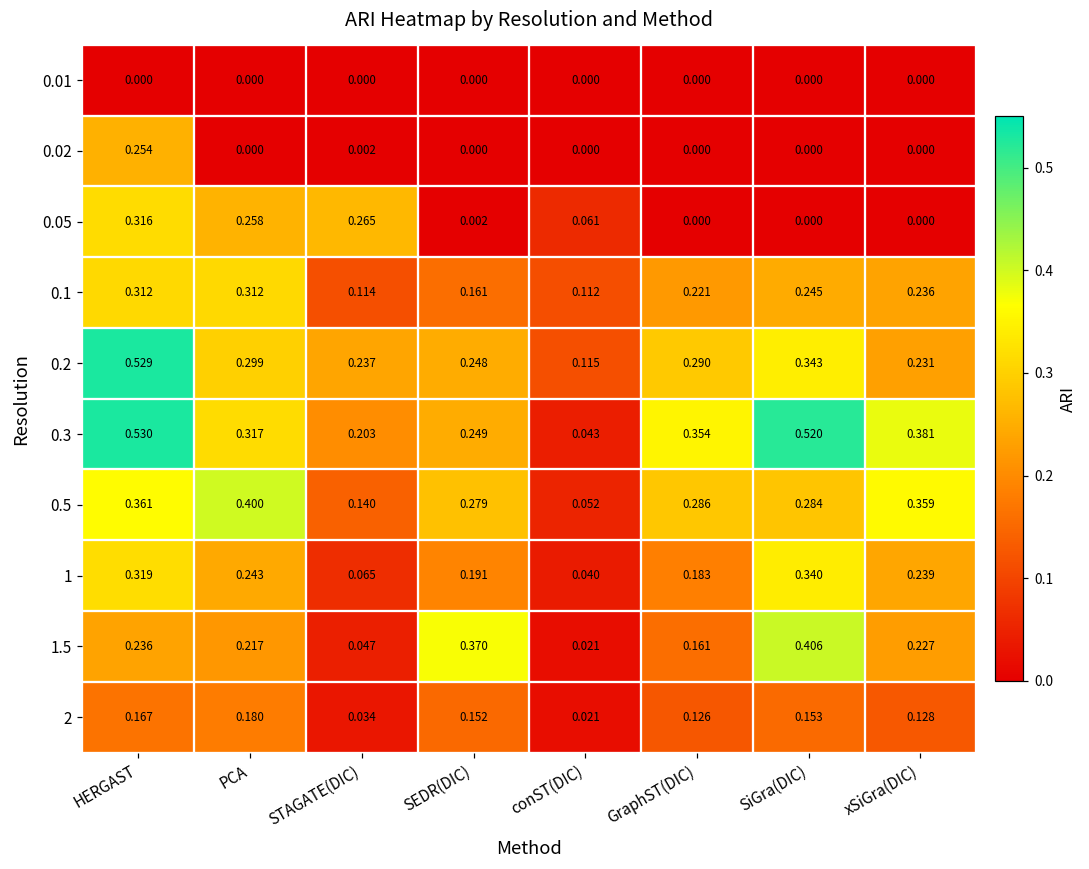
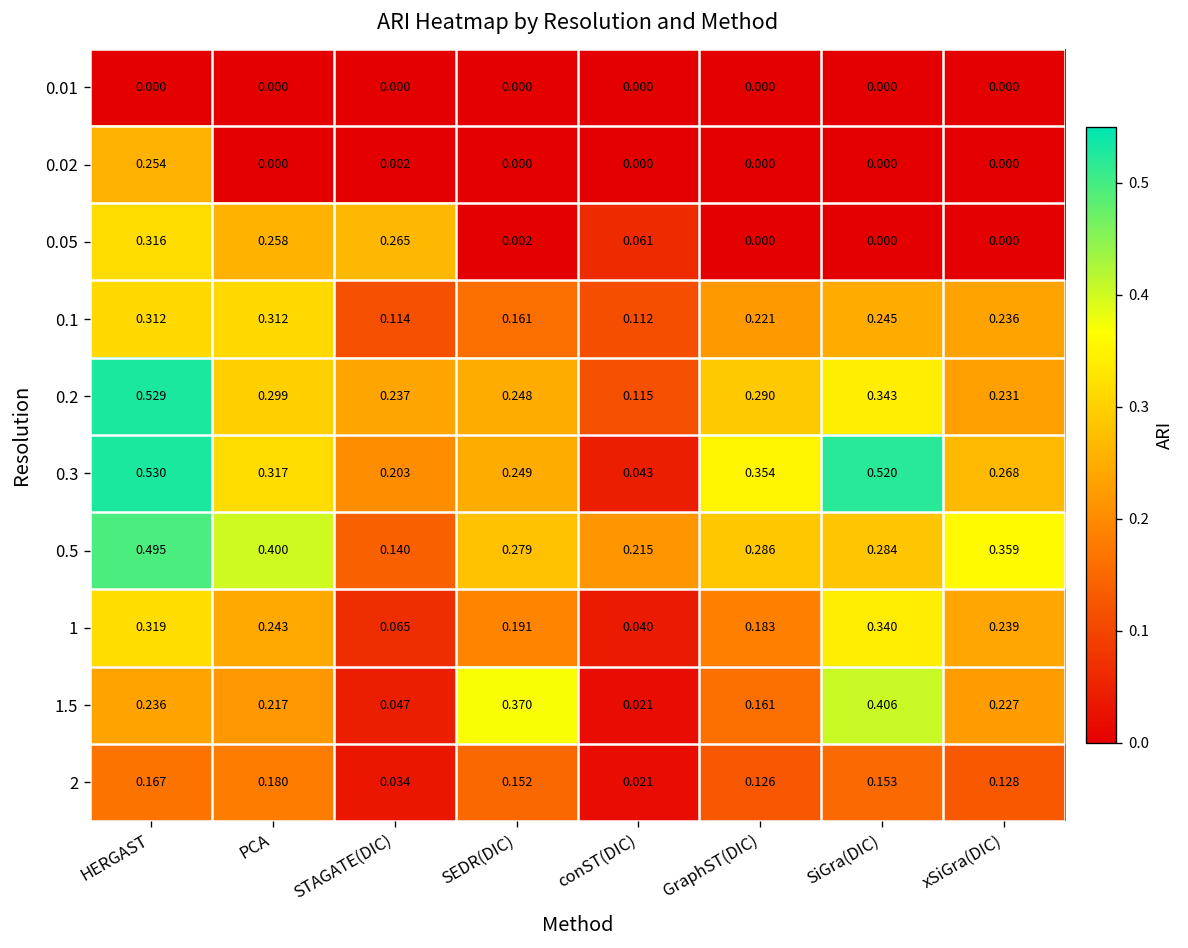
0.3, xSiGra(DIC): 0.381 -> 0.268
0.5, HERGAST: 0.361 -> 0.495
0.5, conST(DIC): 0.052 -> 0.215
